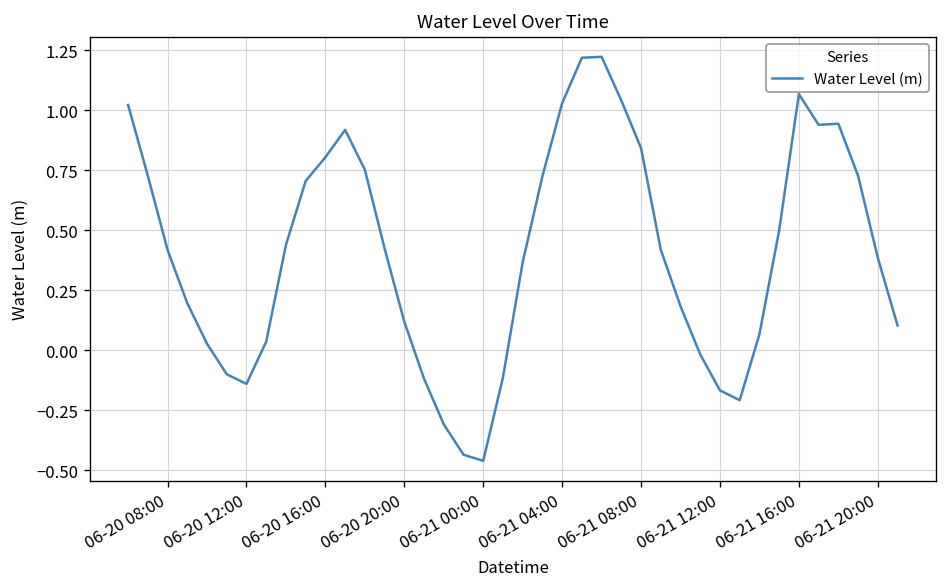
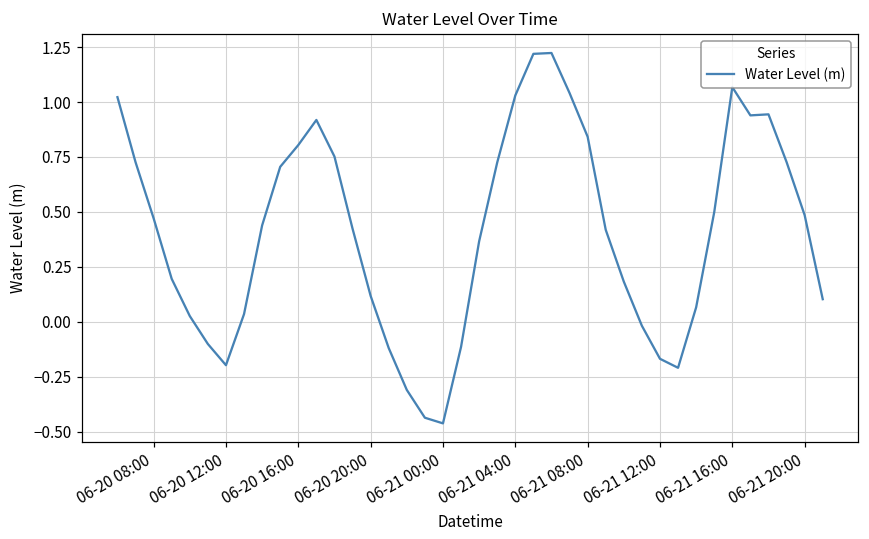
06-20 08:00: 0.42 -> 0.47
06-20 12:00: -0.14 -> -0.20
06-21 20:00: 0.38 -> 0.49
